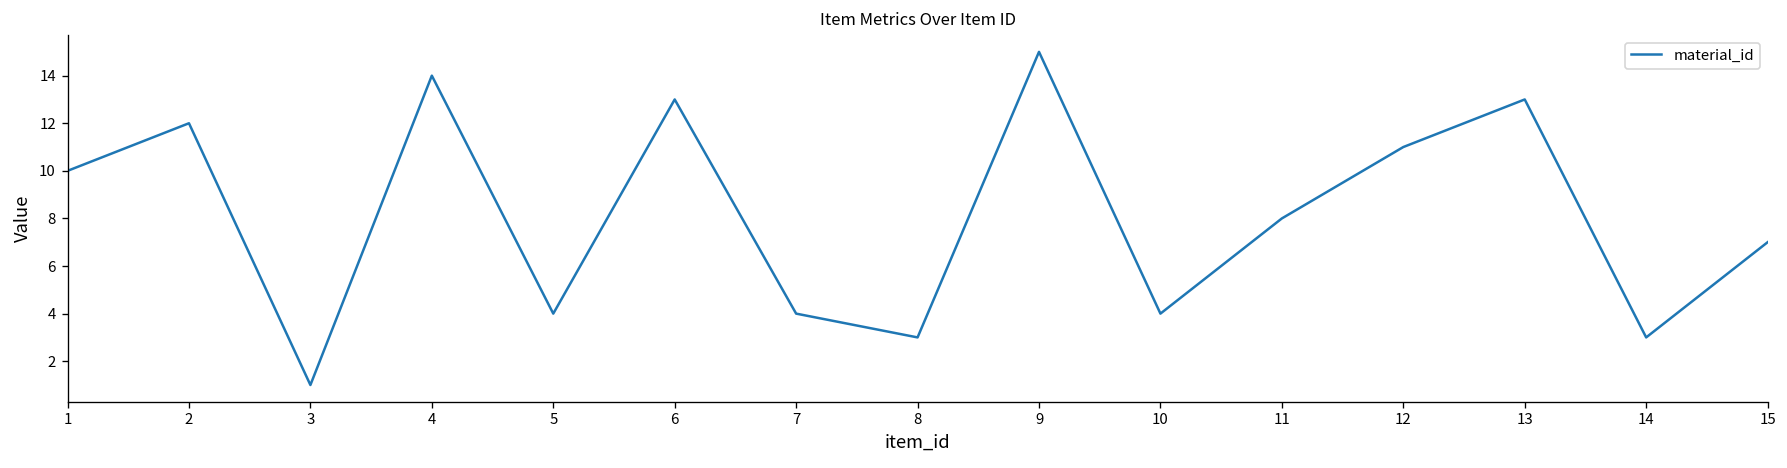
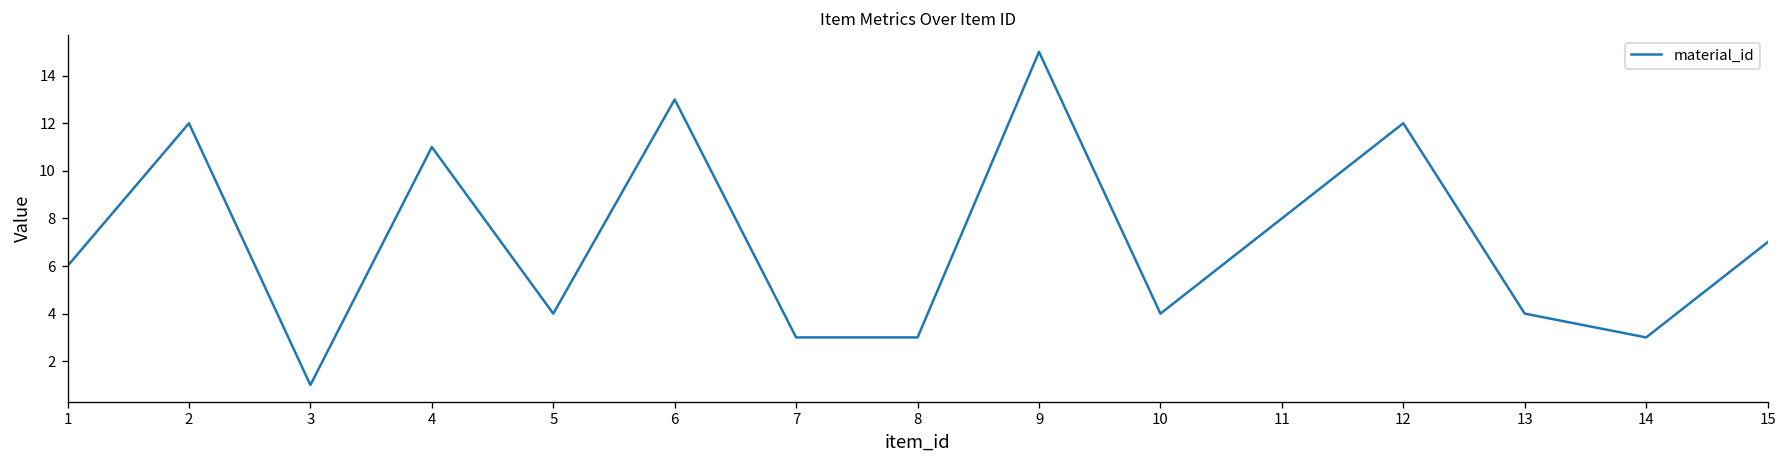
1: 10 -> 6
4: 14 -> 11
7: 4 -> 3
12: 11 -> 12
13: 13 -> 4
